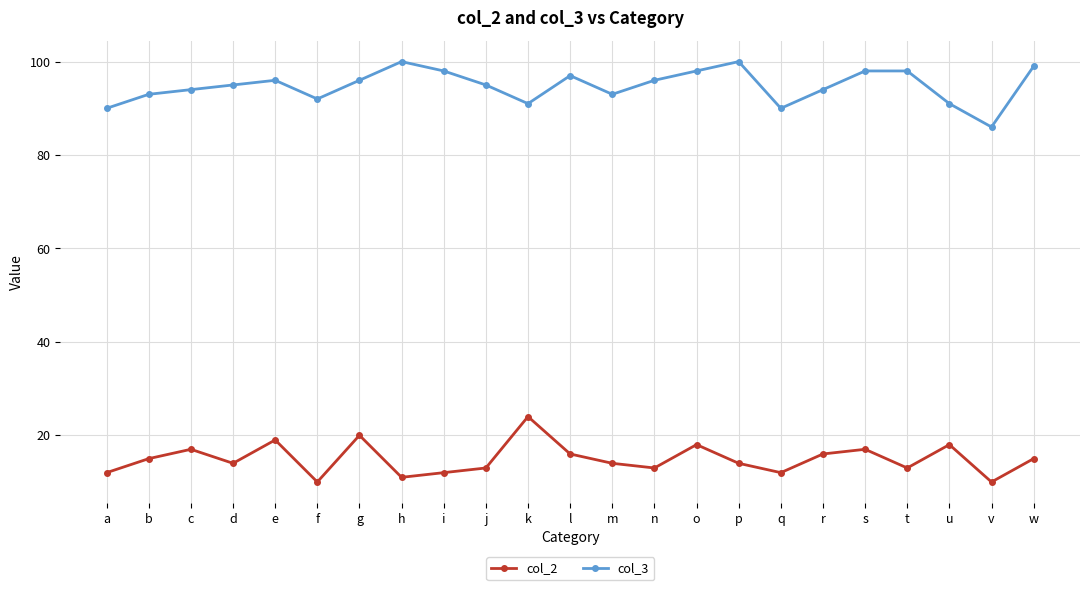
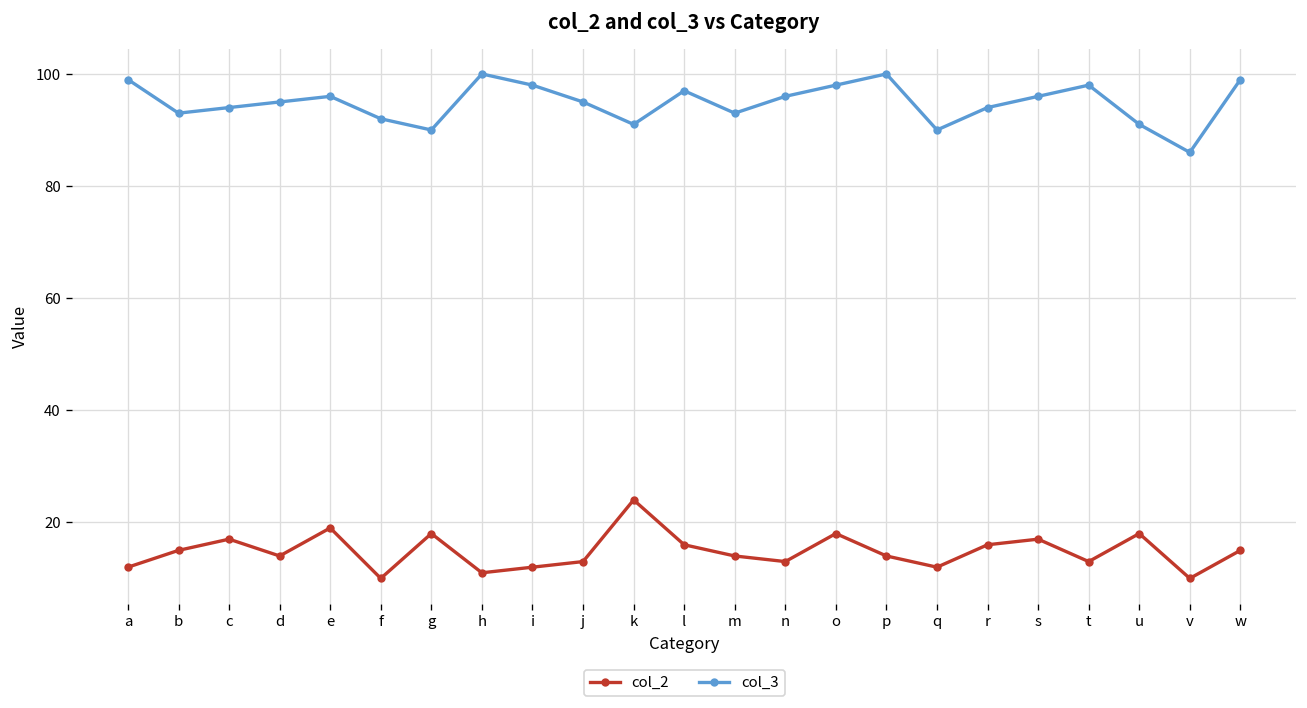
col_3, a: 90 -> 99
col_2, g: 20 -> 18
col_3, g: 96 -> 90
col_3, s: 98 -> 96
